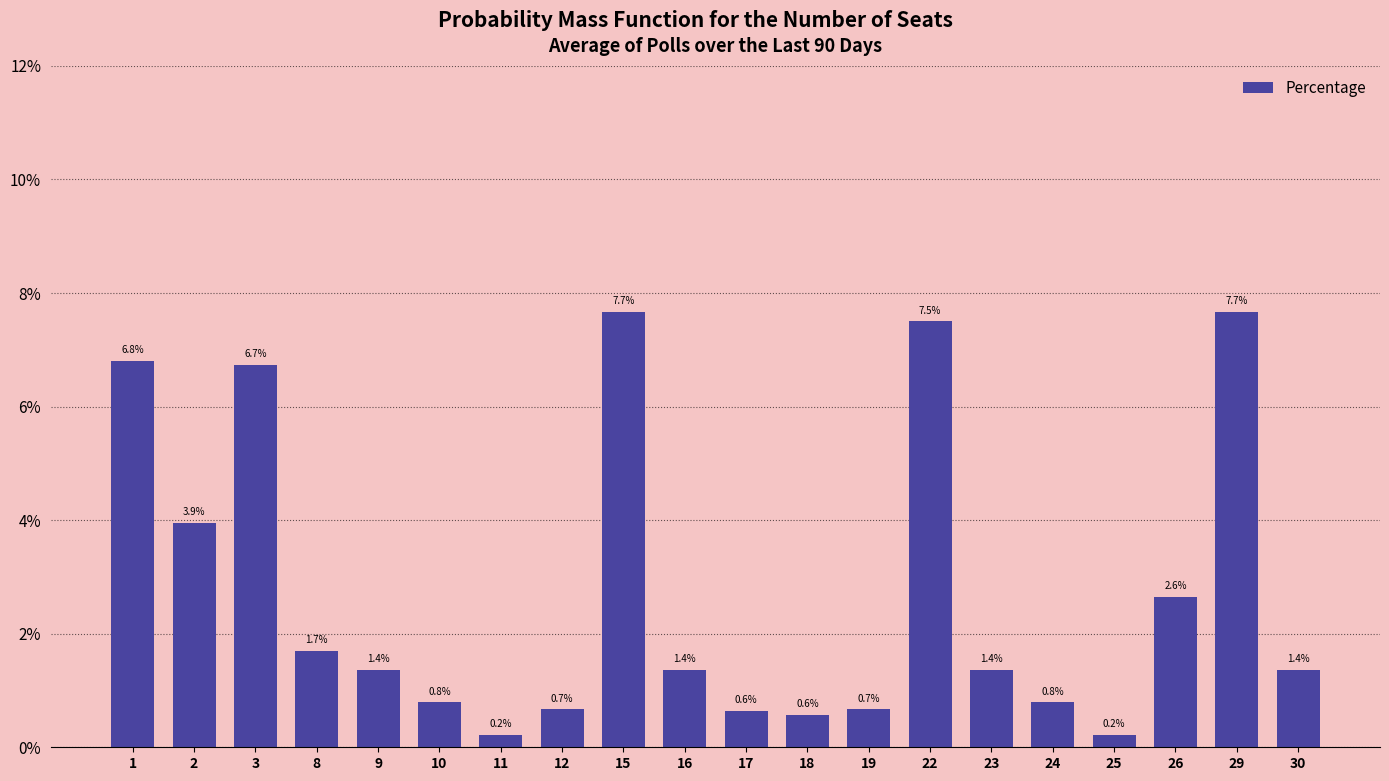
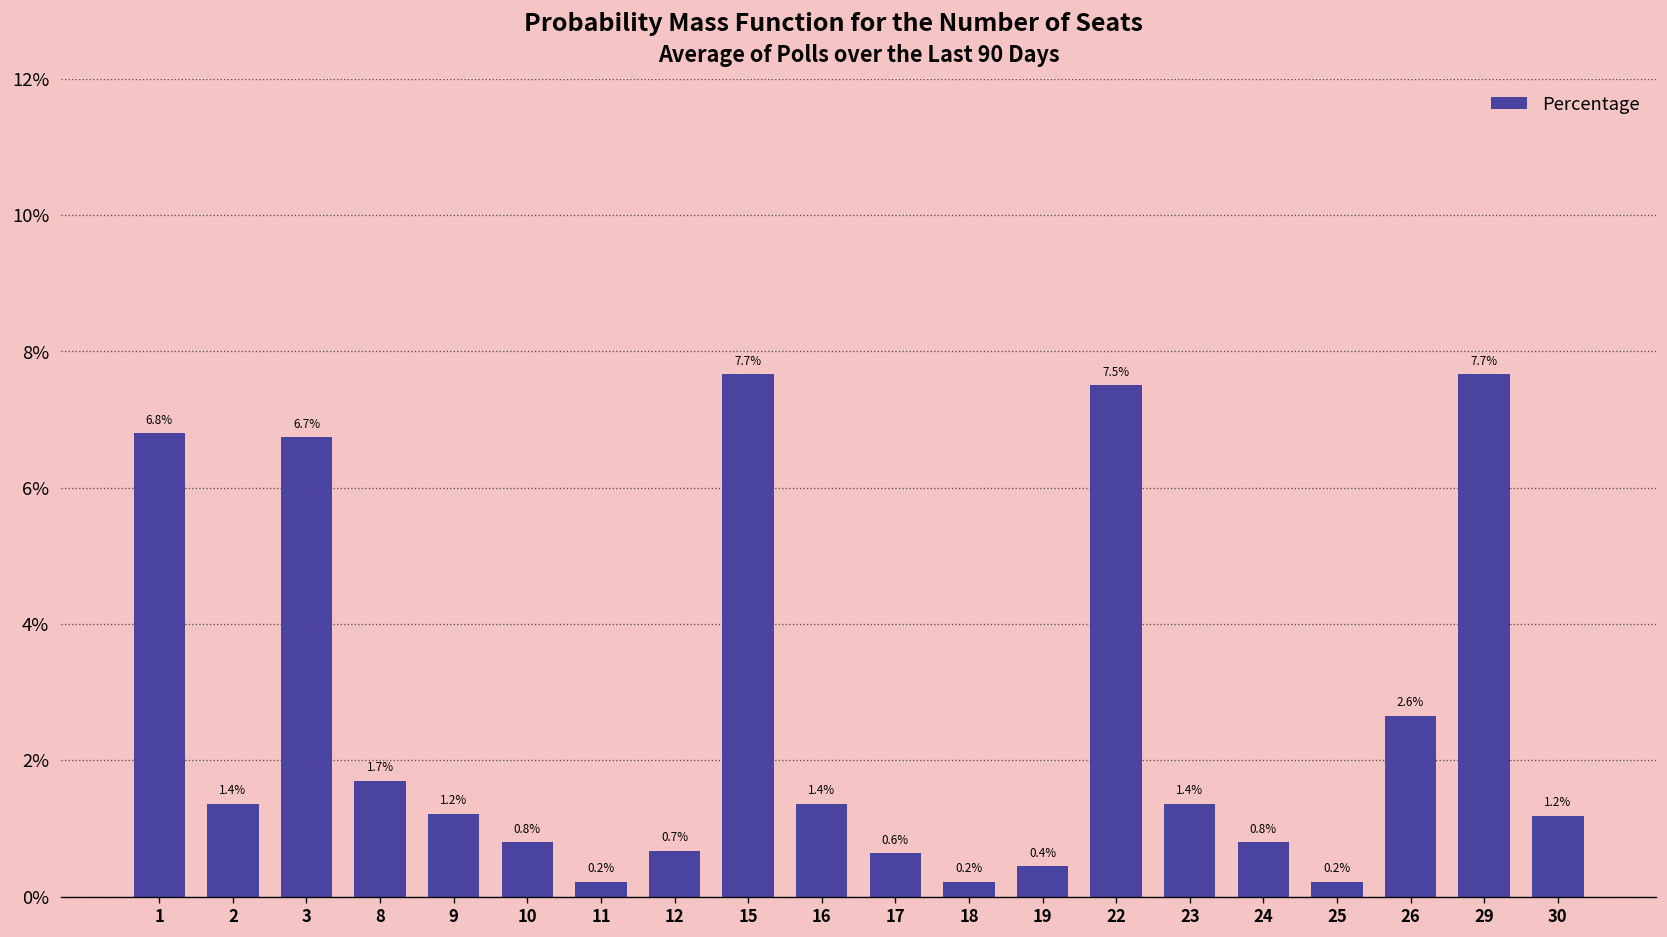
2: 3.9% -> 1.4%
9: 1.4% -> 1.2%
18: 0.6% -> 0.2%
19: 0.7% -> 0.4%
30: 1.4% -> 1.2%
